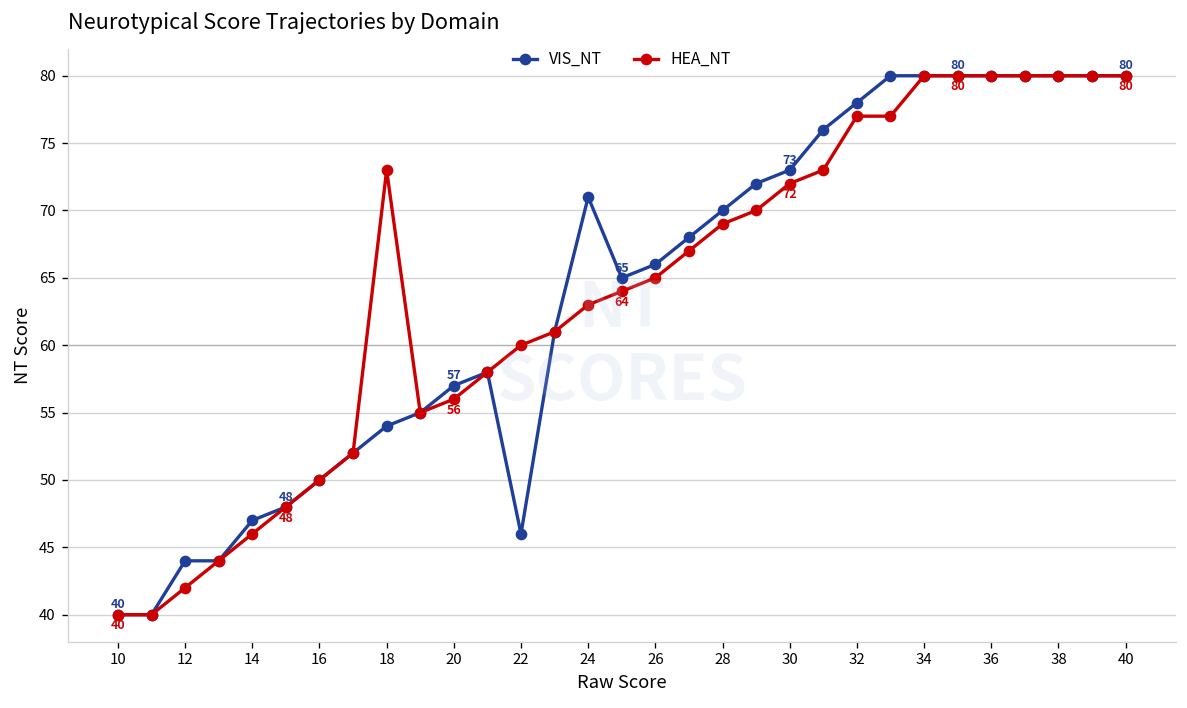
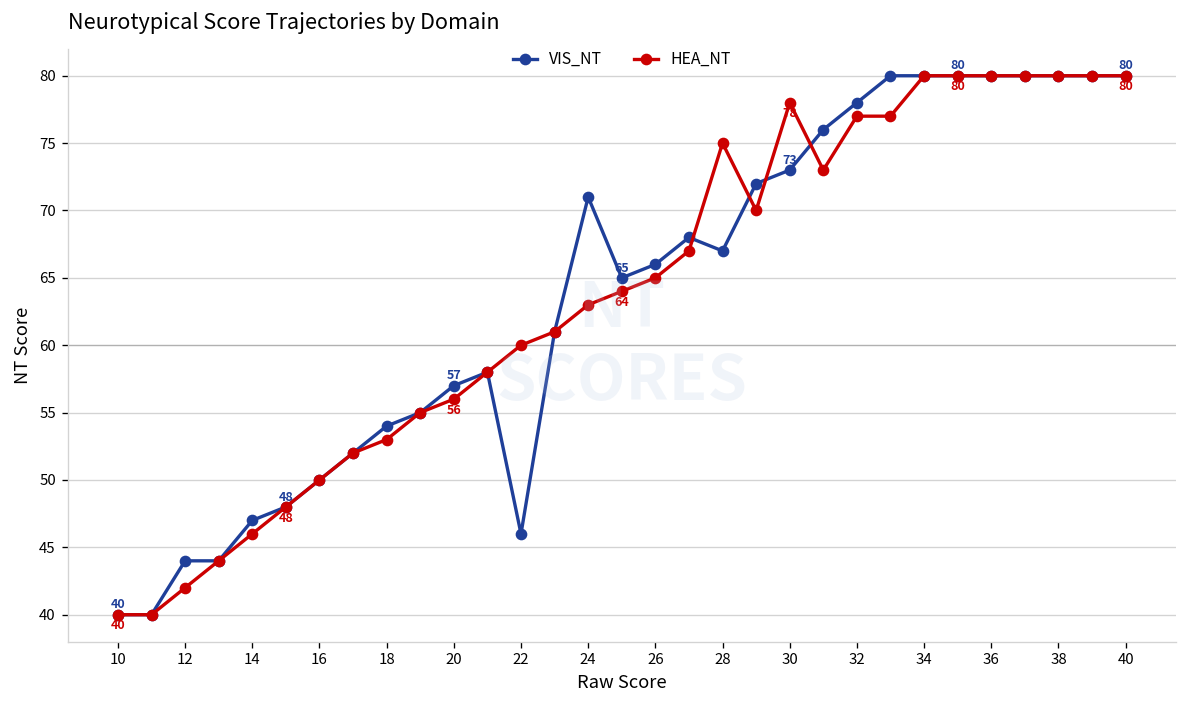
HEA_NT, 18: 73 -> 53
VIS_NT, 28: 70 -> 67
HEA_NT, 28: 69 -> 75
HEA_NT, 30: 72 -> 78
